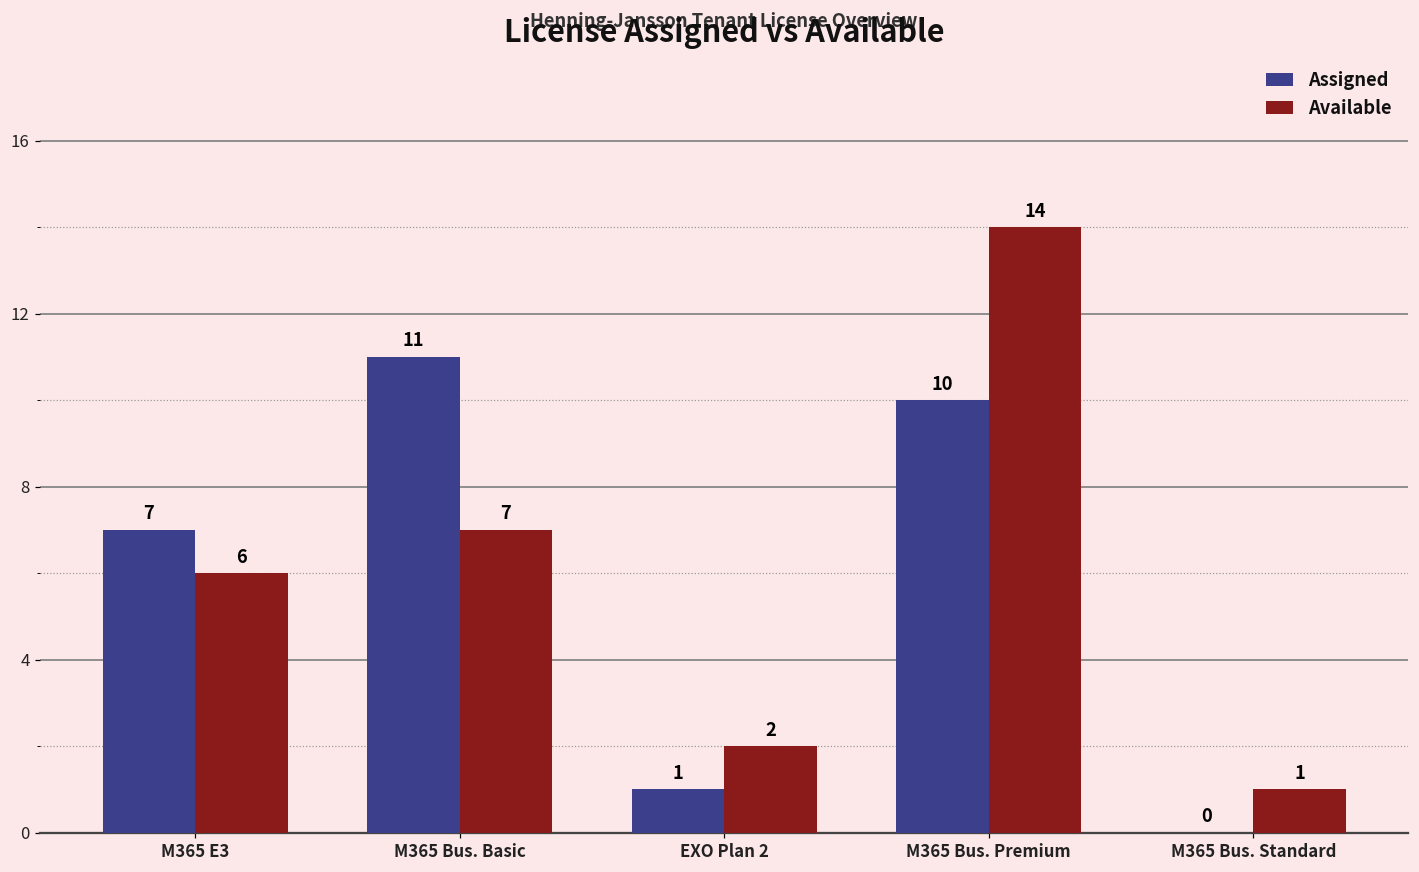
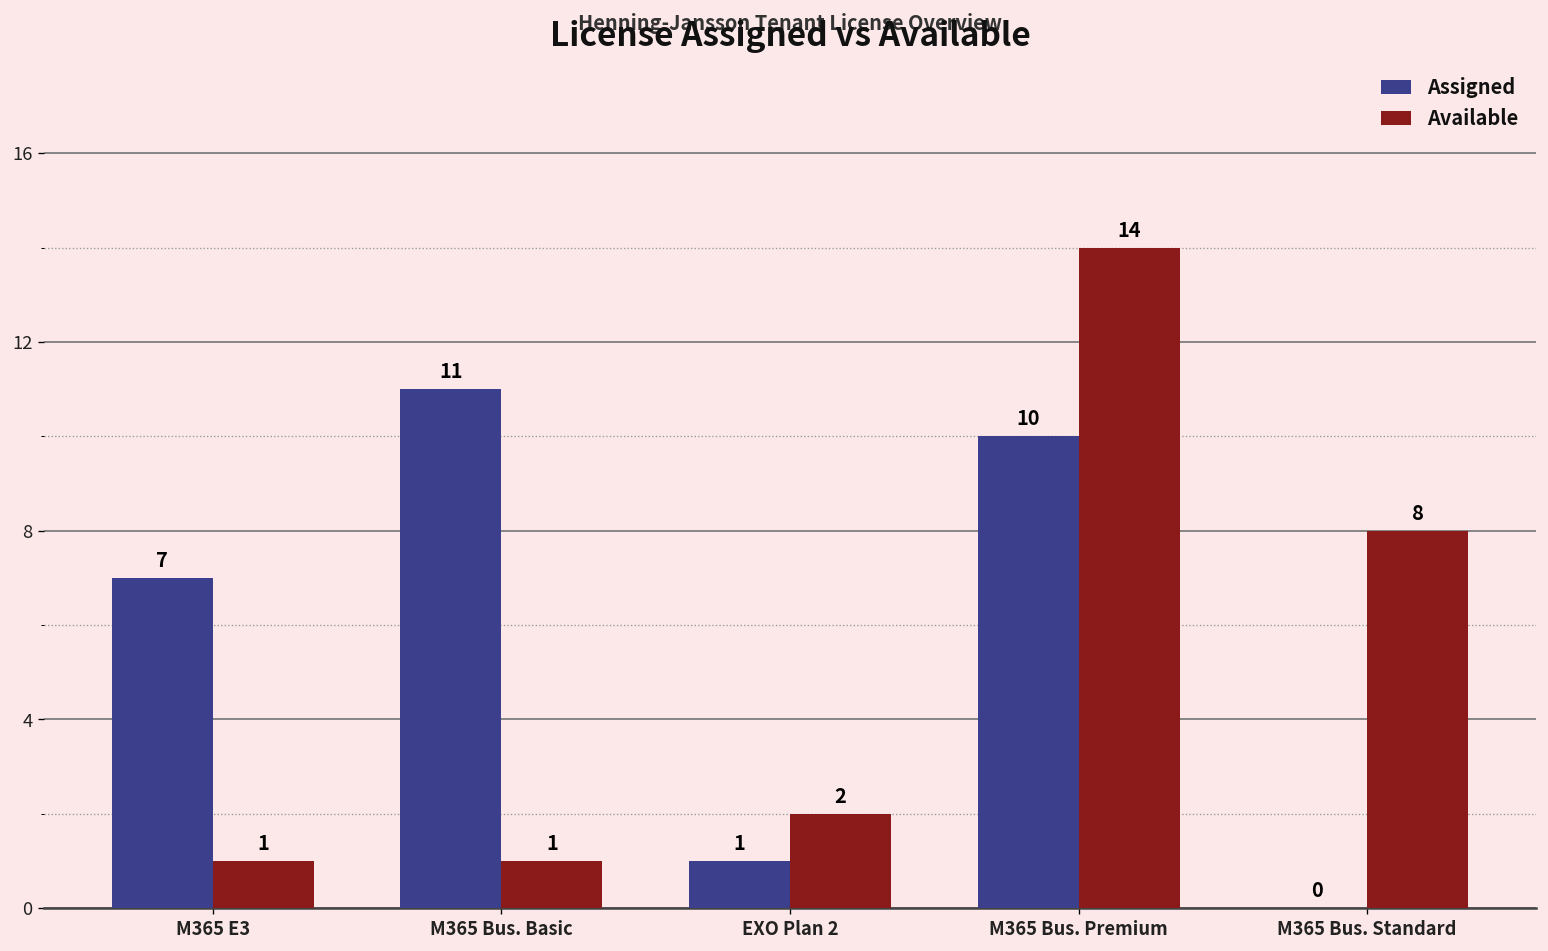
Available, M365 E3: 6 -> 1
Available, M365 Bus. Basic: 7 -> 1
Available, M365 Bus. Standard: 1 -> 8
